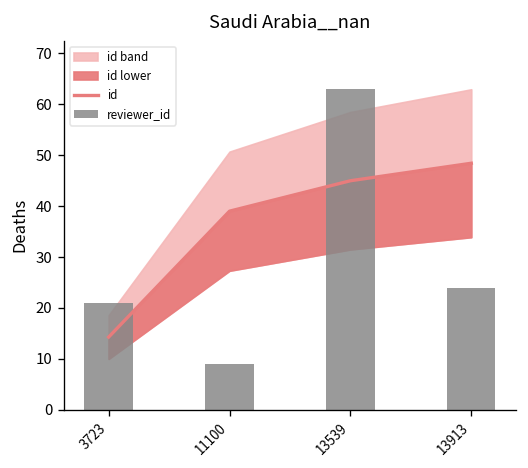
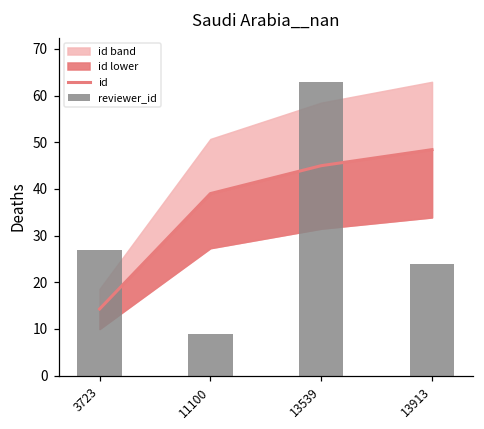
reviewer_id, 3723: 21 -> 27
